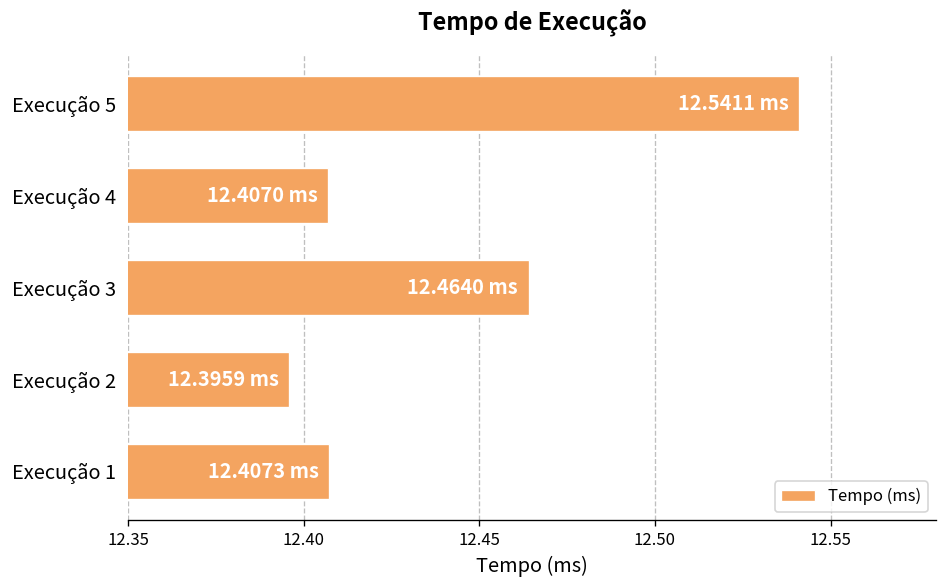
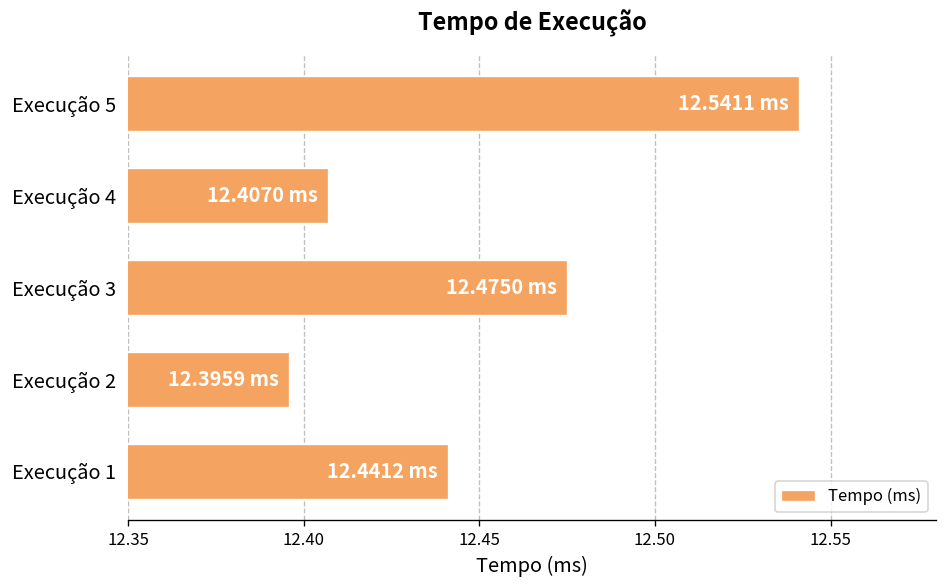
Execução 3: 12.4640 -> 12.4750
Execução 1: 12.4073 -> 12.4412
